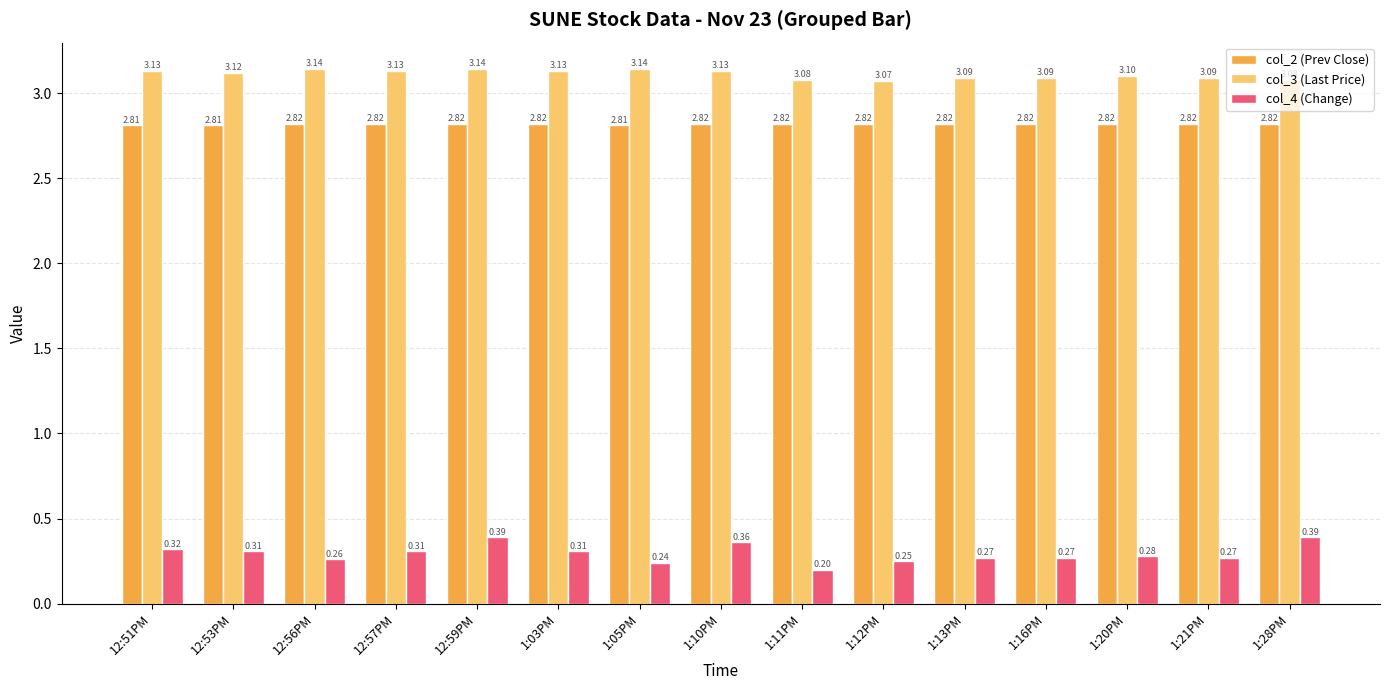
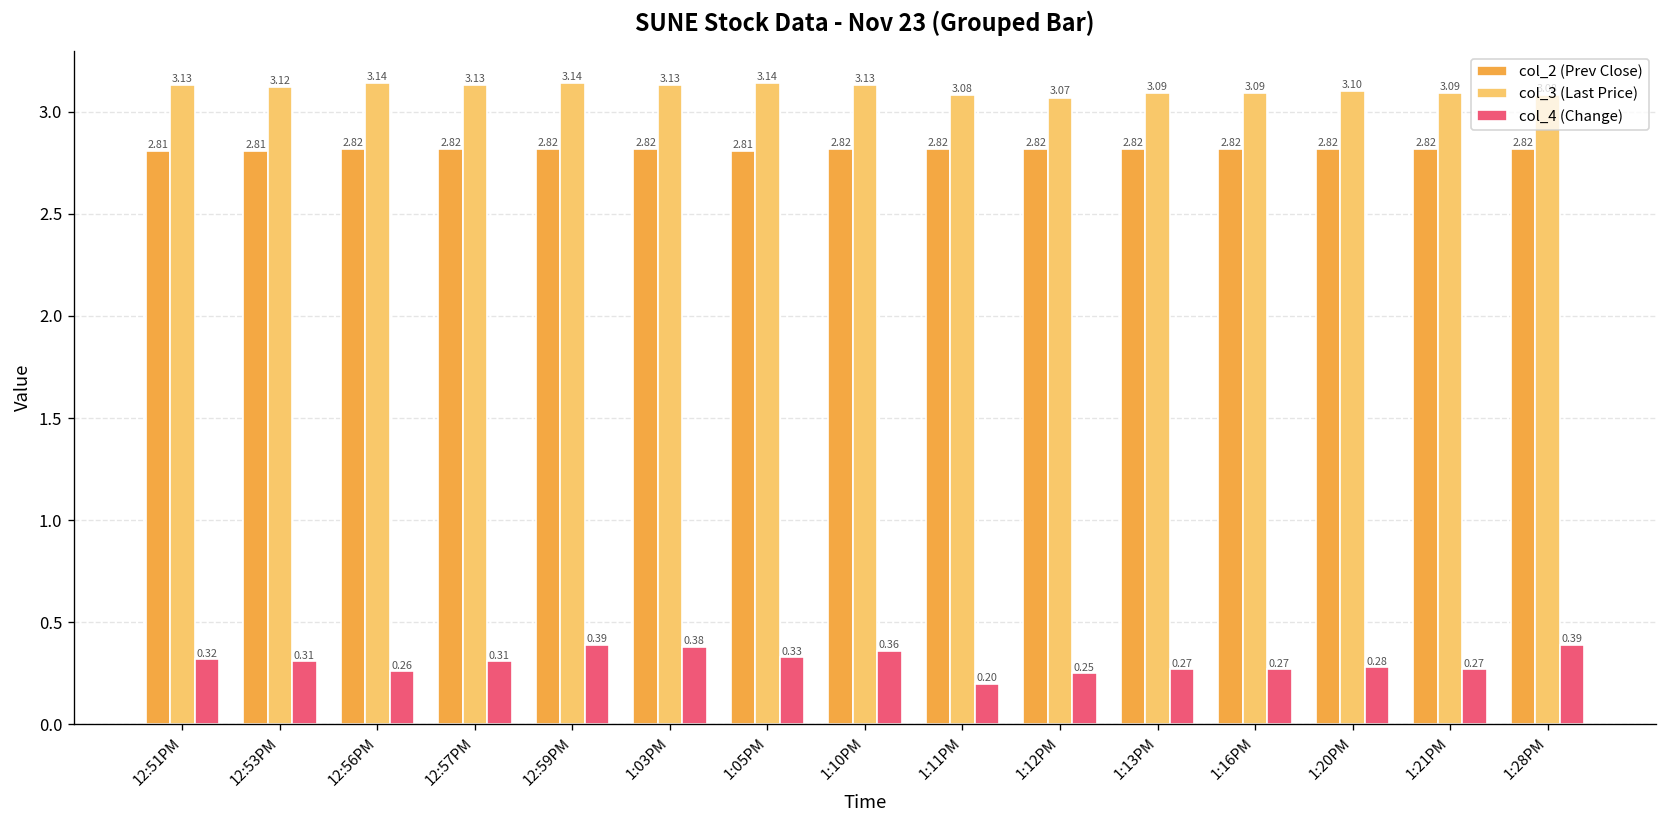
col_4 (Change), 1:03PM: 0.31 -> 0.38
col_4 (Change), 1:05PM: 0.24 -> 0.33
